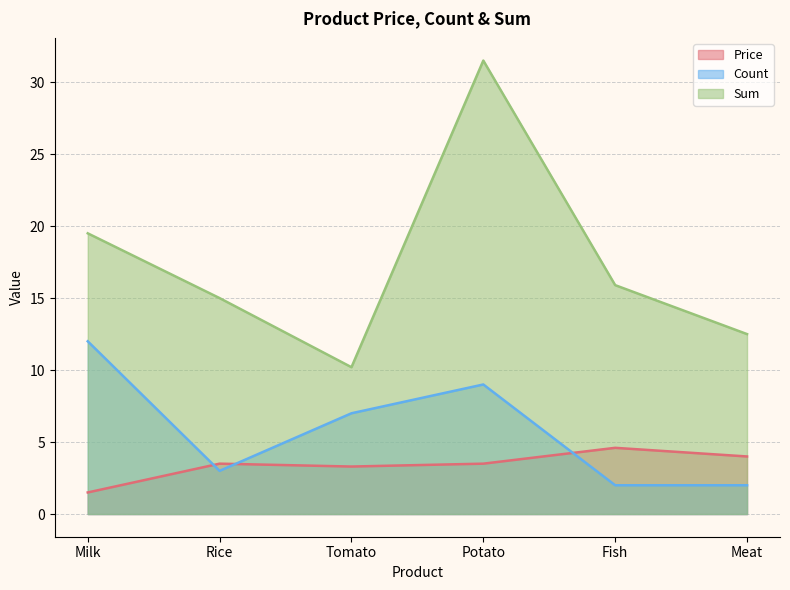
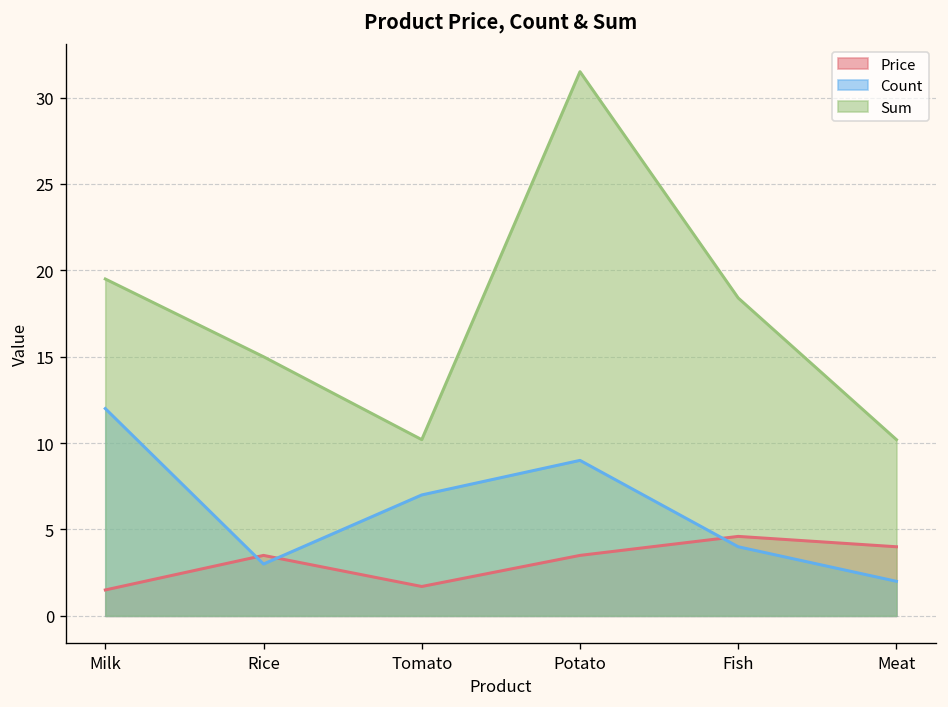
Price, Tomato: 3.3 -> 1.7
Count, Fish: 2 -> 4
Sum, Fish: 15.9 -> 18.4
Sum, Meat: 12.5 -> 10.2
